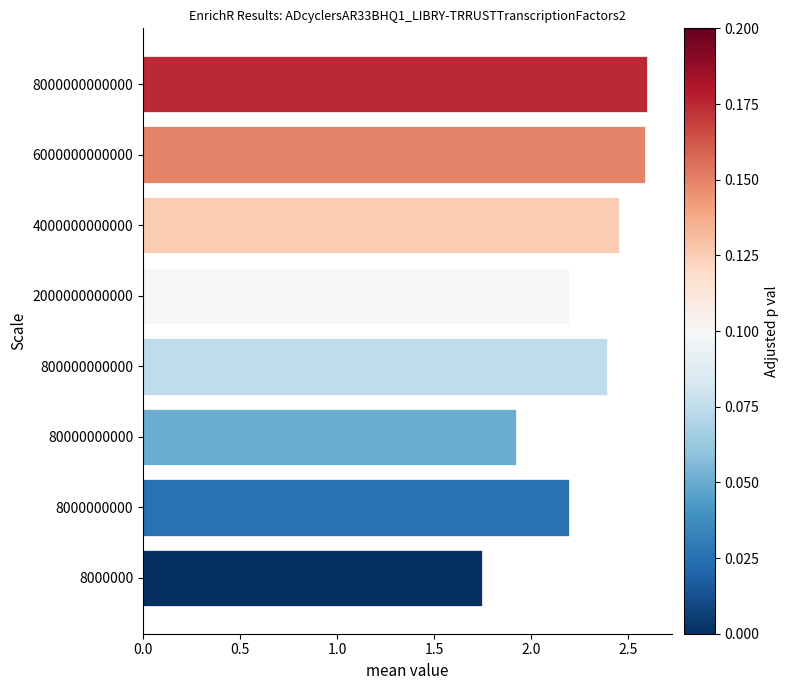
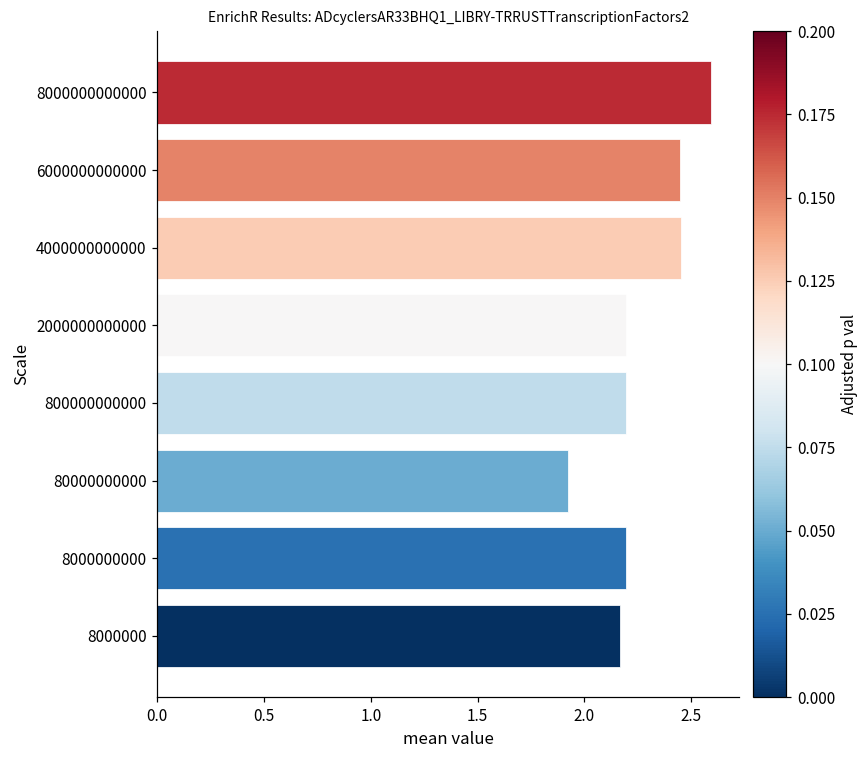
6000000000000: 2.59 -> 2.45
800000000000: 2.39 -> 2.20
8000000: 1.74 -> 2.17
